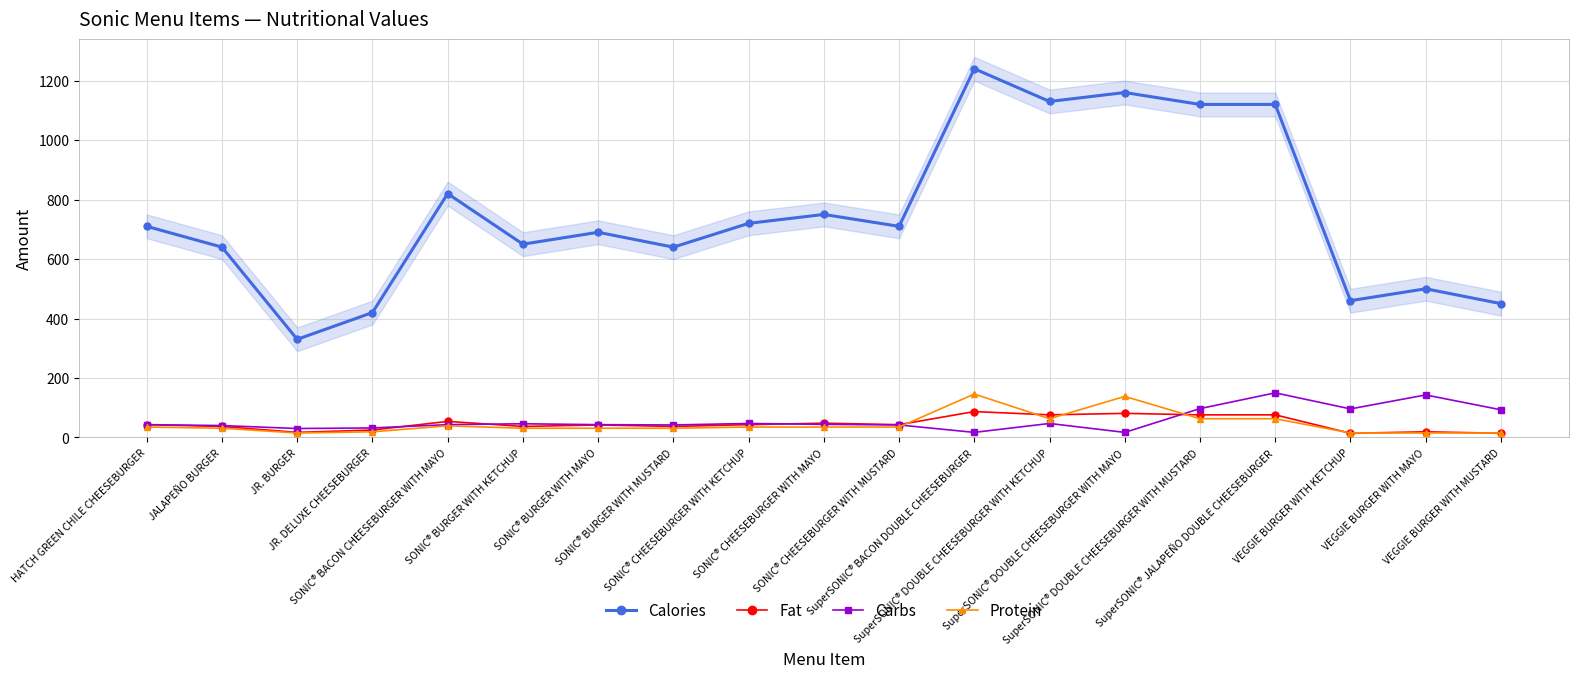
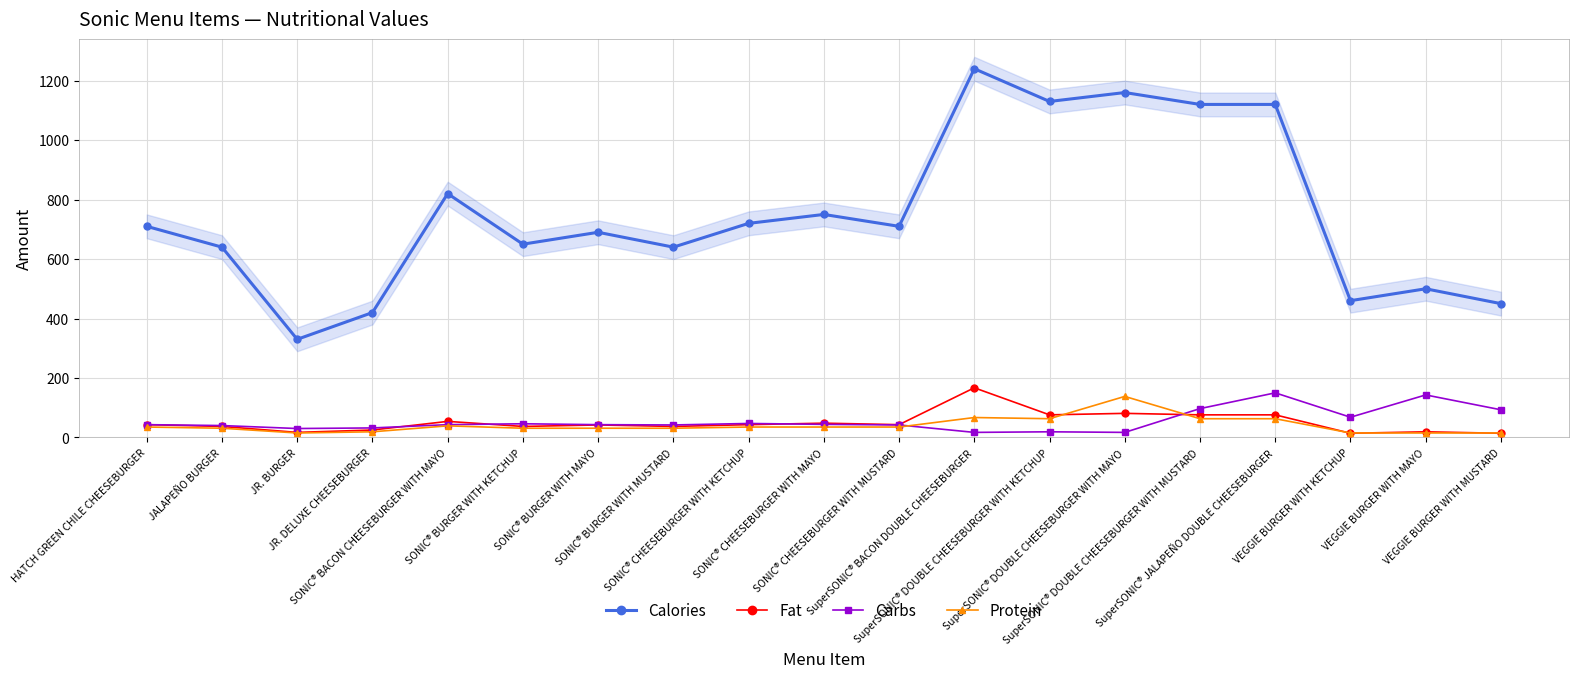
Fat, SuperSONIC® BACON DOUBLE CHEESEBURGER: 90 -> 170
Protein, SuperSONIC® BACON DOUBLE CHEESEBURGER: 150 -> 70
Carbs, SuperSONIC® DOUBLE CHEESEBURGER WITH KETCHUP: 50 -> 20
Carbs, VEGGIE BURGER WITH KETCHUP: 100 -> 70
